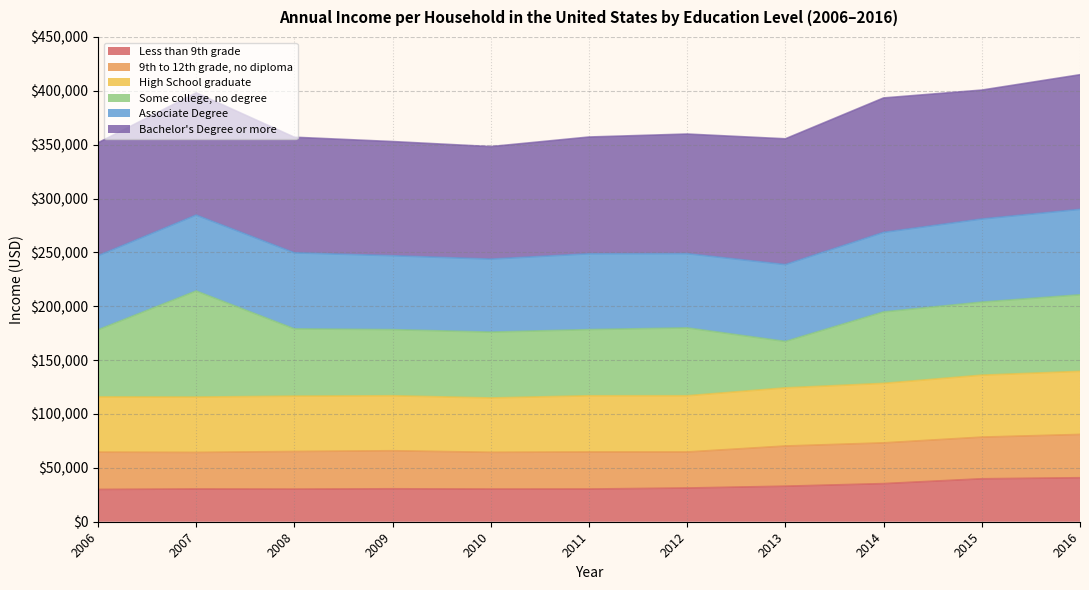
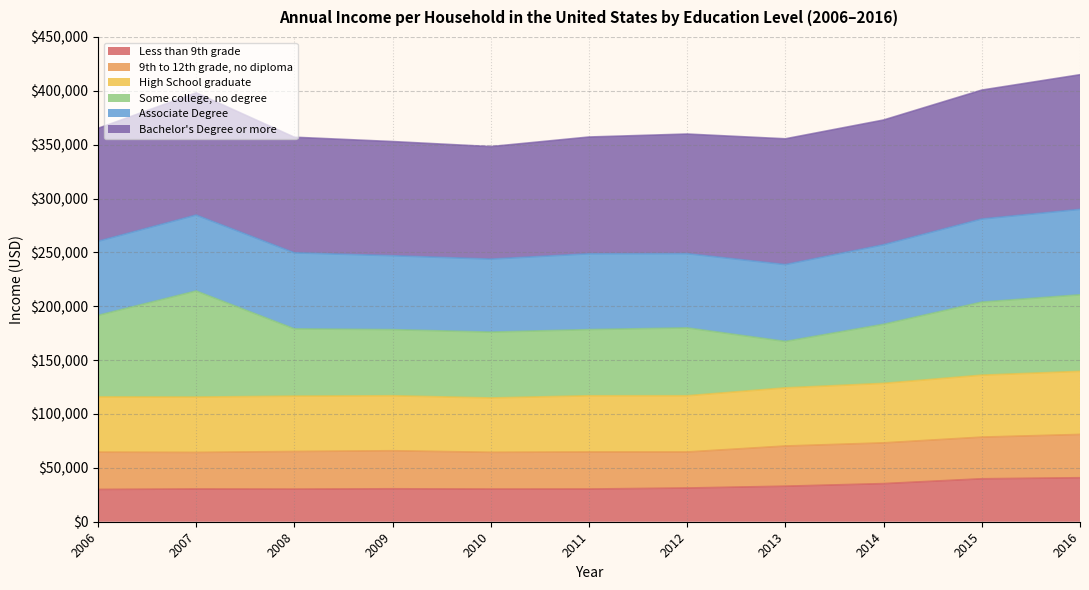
Some college, no degree, 2006: $62,000 -> $76,000
Some college, no degree, 2014: $66,000 -> $55,000
Bachelor's Degree or more, 2014: $125,000 -> $116,000
